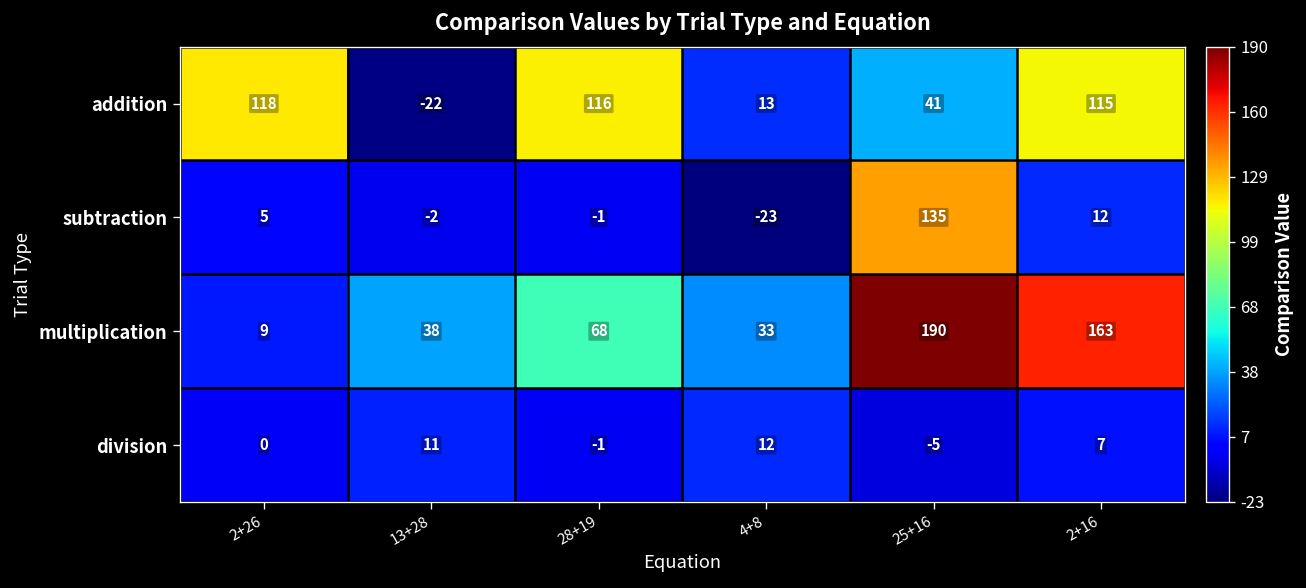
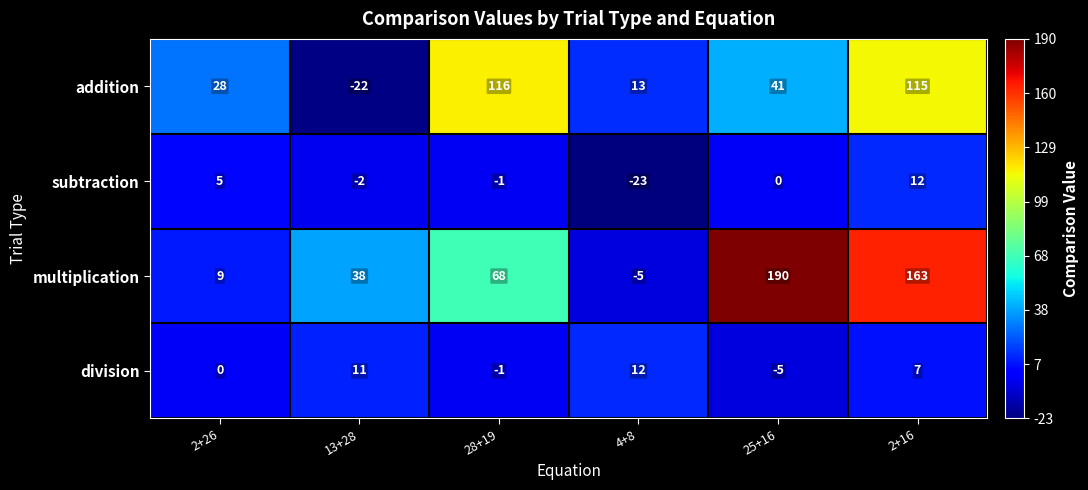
addition, 2+26: 118 -> 28
subtraction, 25+16: 135 -> 0
multiplication, 4+8: 33 -> -5
